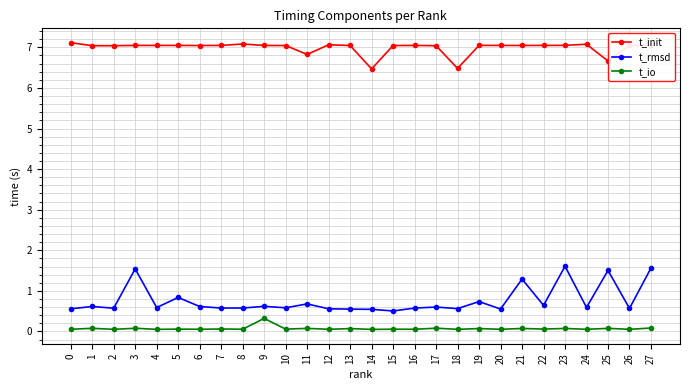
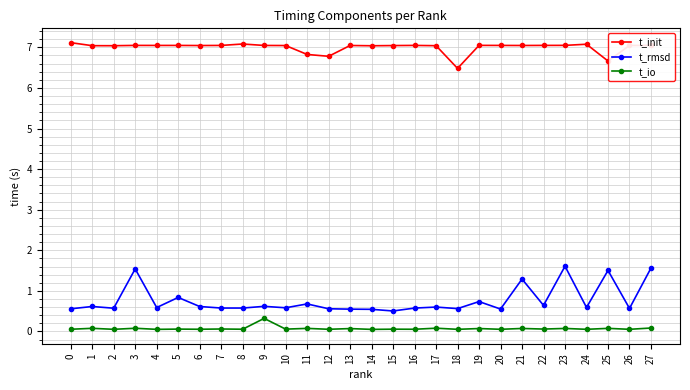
t_init, 12: 7.1 -> 6.8
t_init, 14: 6.5 -> 7.0
